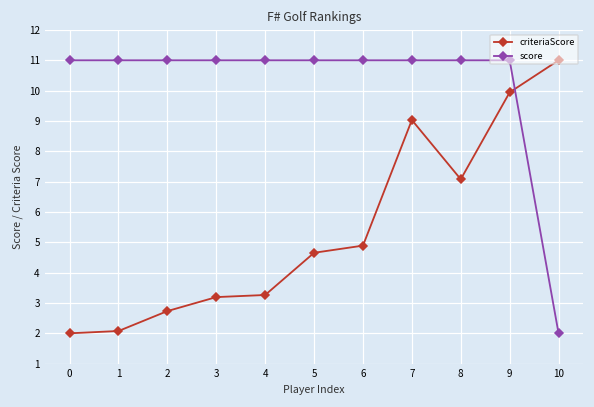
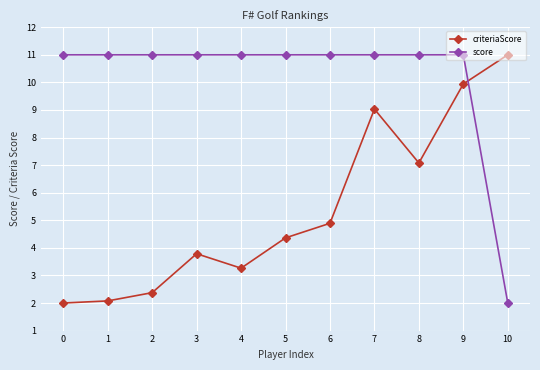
criteriaScore, 2: 2.7 -> 2.4
criteriaScore, 3: 3.2 -> 3.8
criteriaScore, 5: 4.7 -> 4.4
